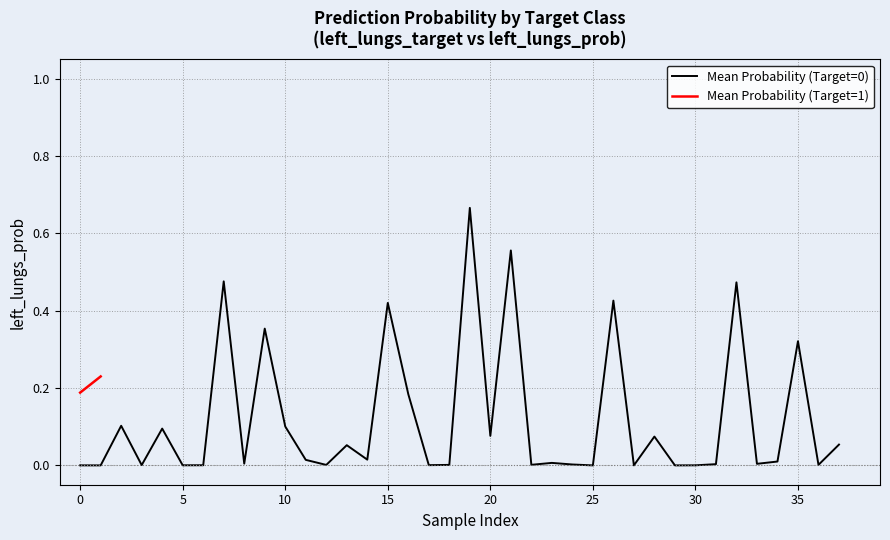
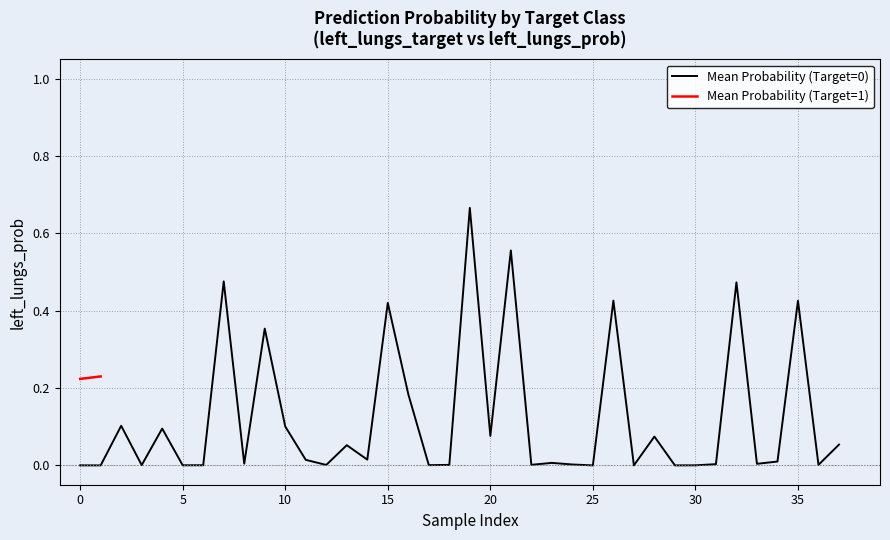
Mean Probability (Target=1), 0: 0.19 -> 0.22
Mean Probability (Target=0), 35: 0.32 -> 0.43
